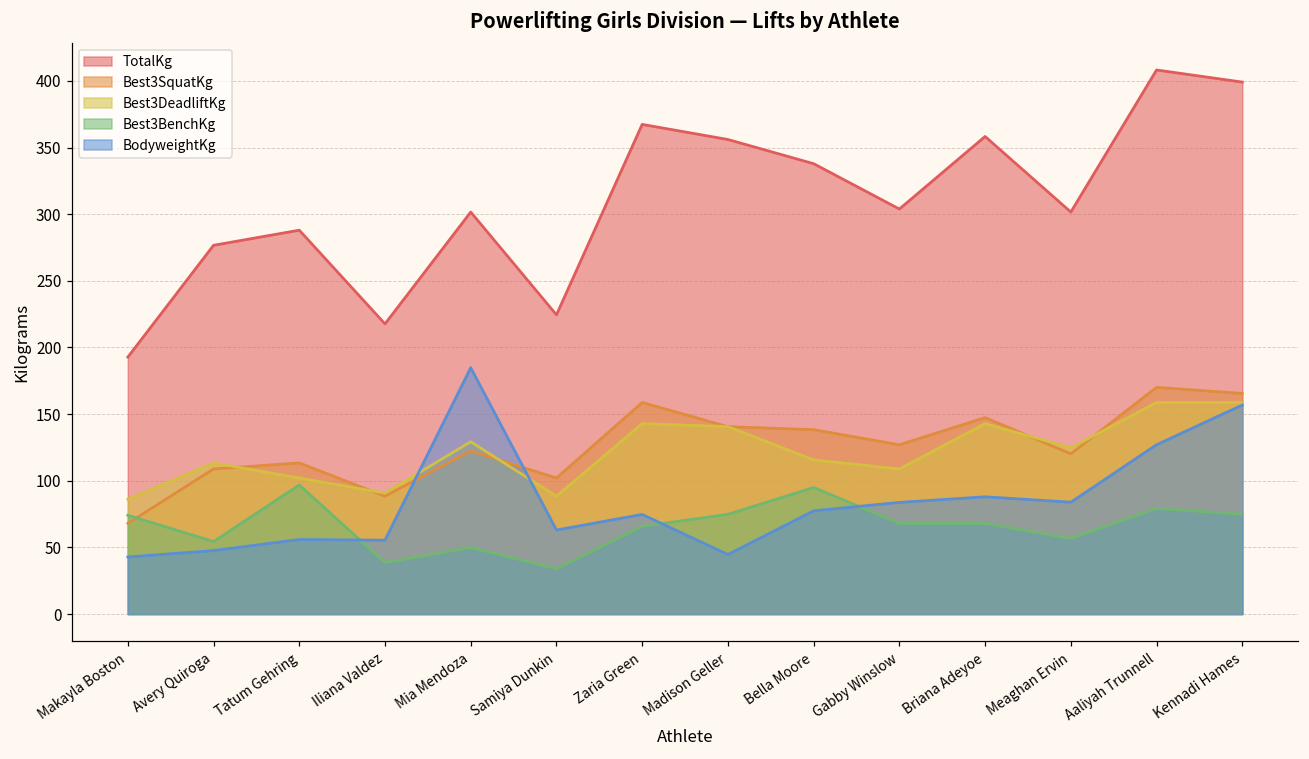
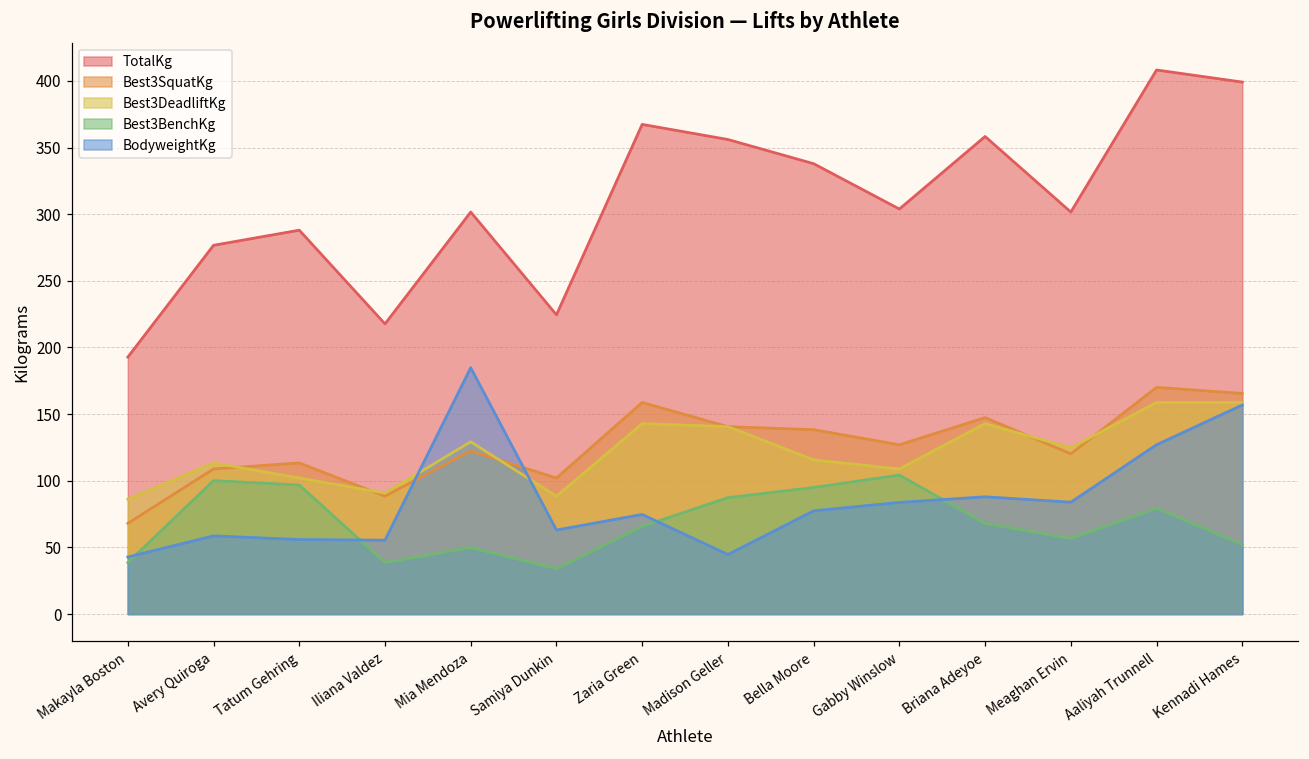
Best3BenchKg, Makayla Boston: 74 -> 39
Best3BenchKg, Avery Quiroga: 54 -> 100
BodyweightKg, Avery Quiroga: 48 -> 59
Best3BenchKg, Madison Geller: 75 -> 87
Best3BenchKg, Gabby Winslow: 68 -> 104
Best3BenchKg, Kennadi Hames: 75 -> 52
